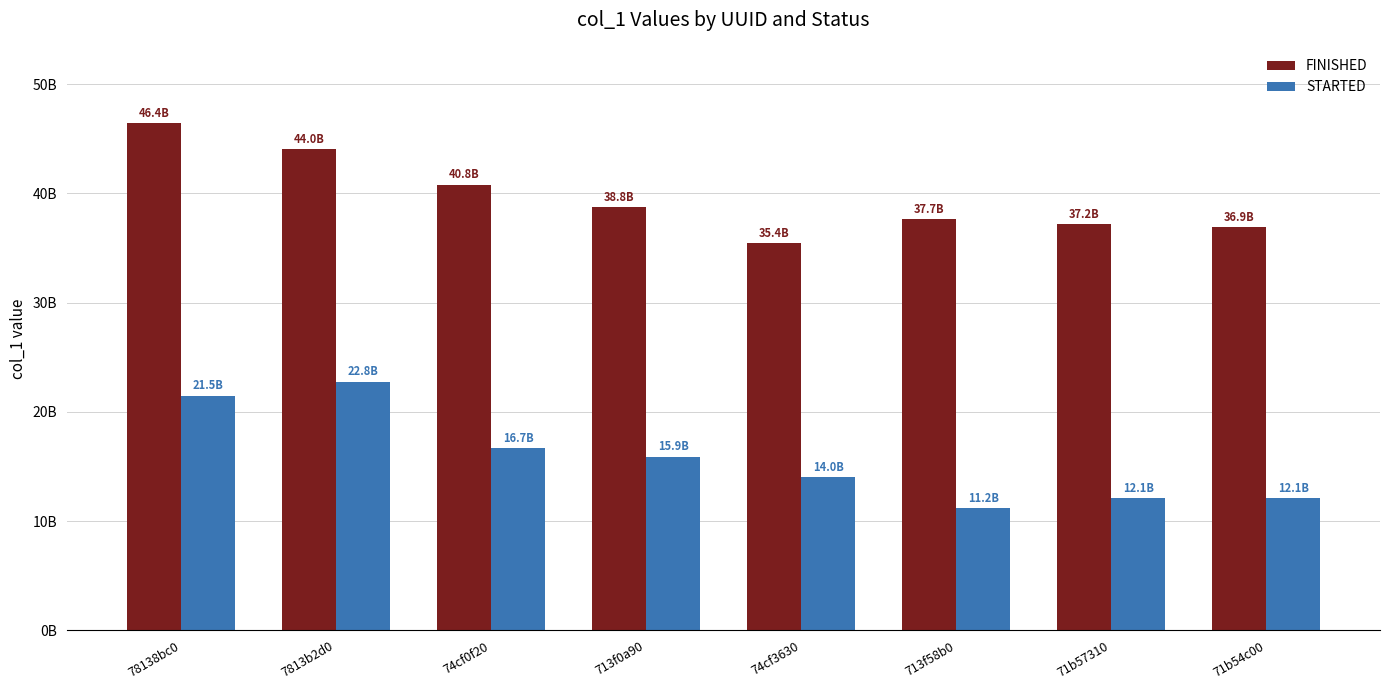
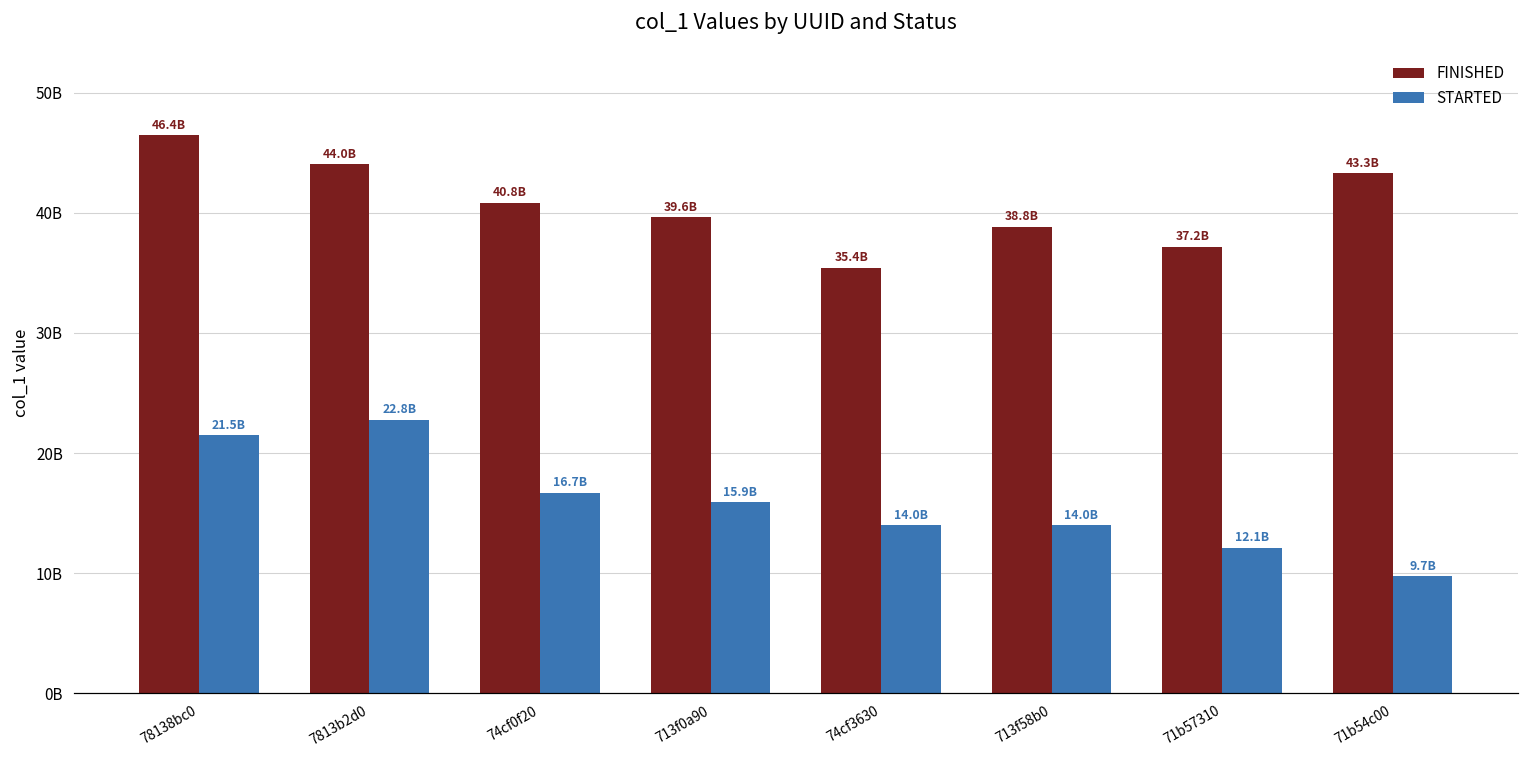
FINISHED, 713f0a90: 38.8B -> 39.6B
FINISHED, 713f58b0: 37.7B -> 38.8B
STARTED, 713f58b0: 11.2B -> 14.0B
FINISHED, 71b54c00: 36.9B -> 43.3B
STARTED, 71b54c00: 12.1B -> 9.7B
